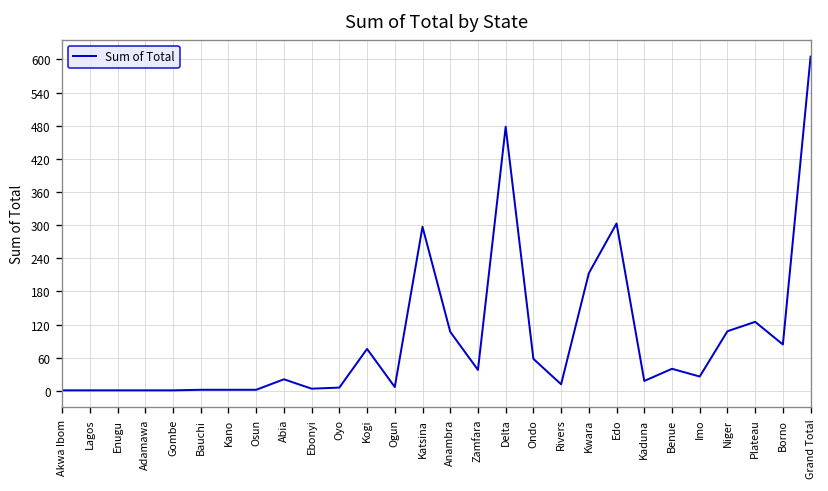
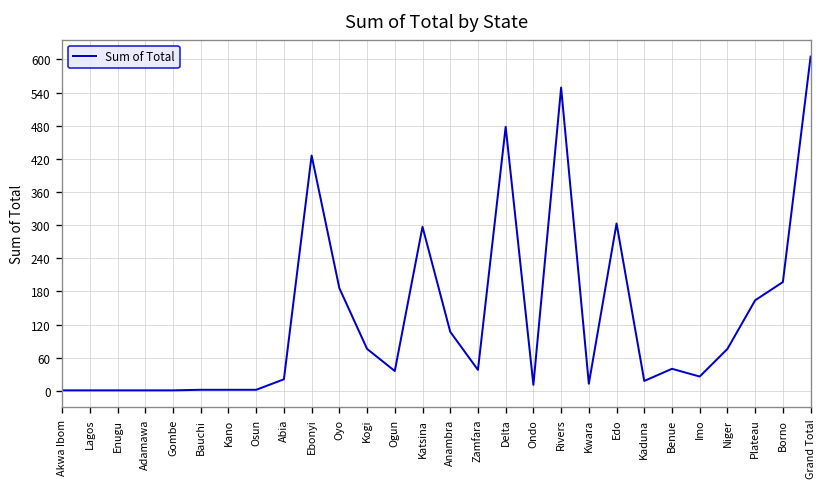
Ebonyi: 0 -> 430
Oyo: 10 -> 190
Ogun: 10 -> 40
Ondo: 60 -> 10
Rivers: 10 -> 550
Kwara: 210 -> 10
Niger: 110 -> 80
Plateau: 130 -> 160
Borno: 80 -> 200
